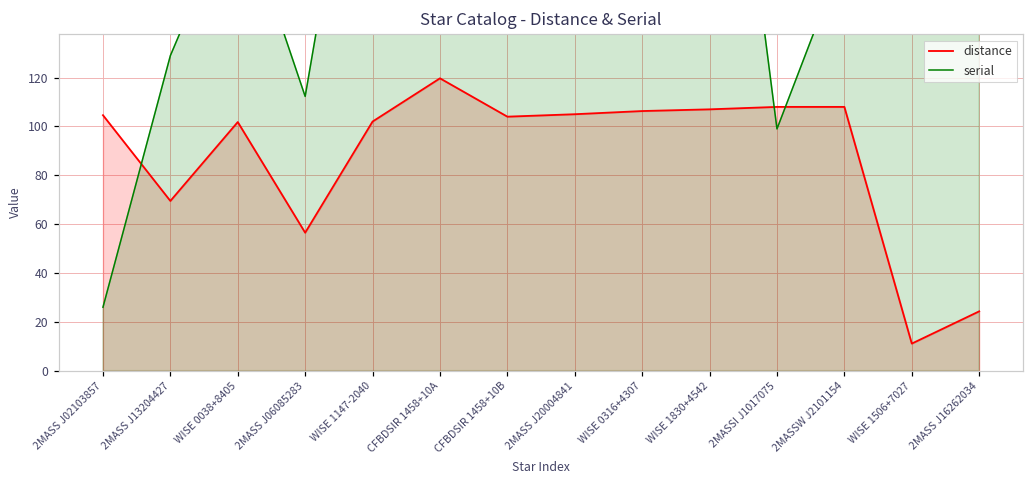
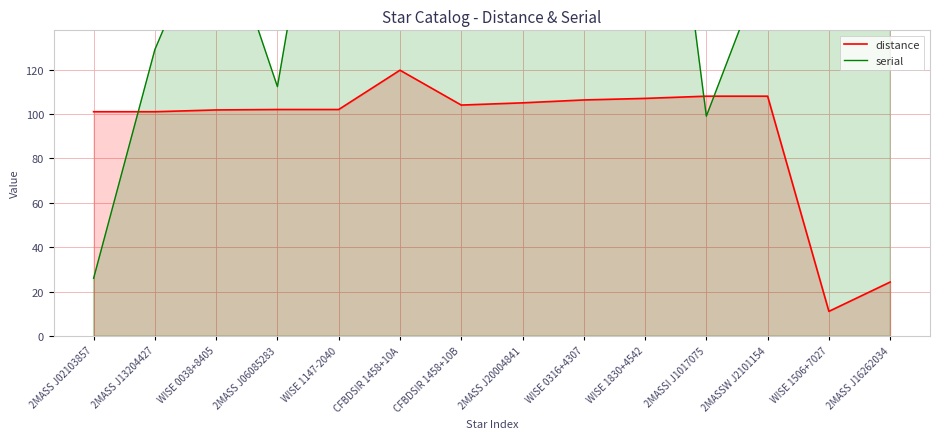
distance, 2MASS J02103857: 105 -> 101
distance, 2MASS J13204427: 70 -> 101
distance, 2MASS J06085283: 57 -> 102
